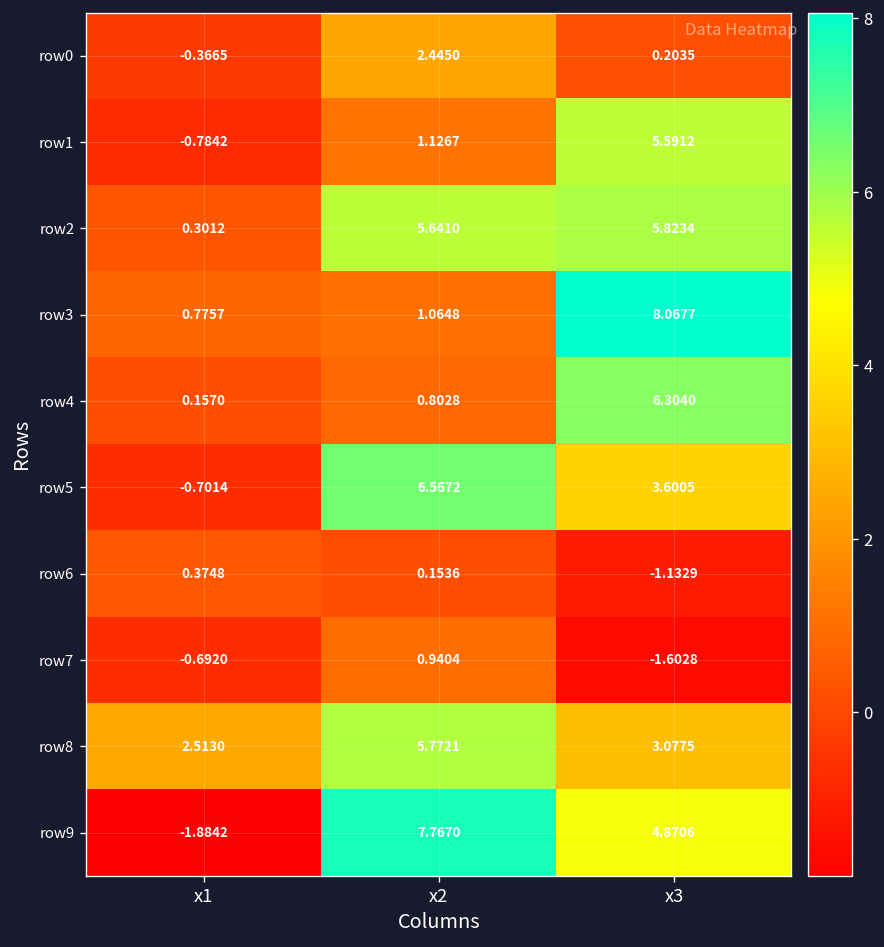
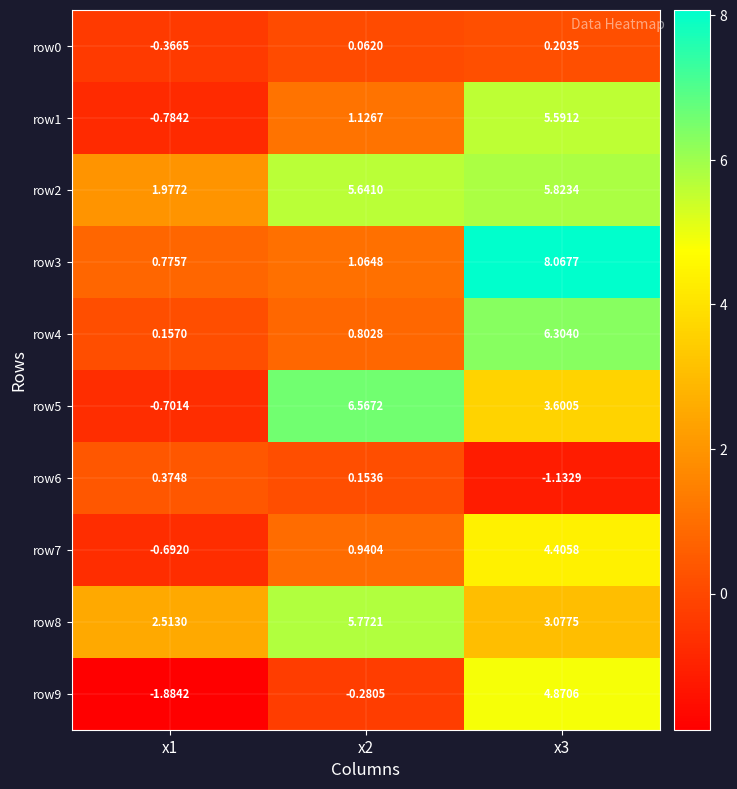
row0, x2: 2.4450 -> 0.0620
row2, x1: 0.3012 -> 1.9772
row7, x3: -1.6028 -> 4.4058
row9, x2: 7.7670 -> -0.2805
